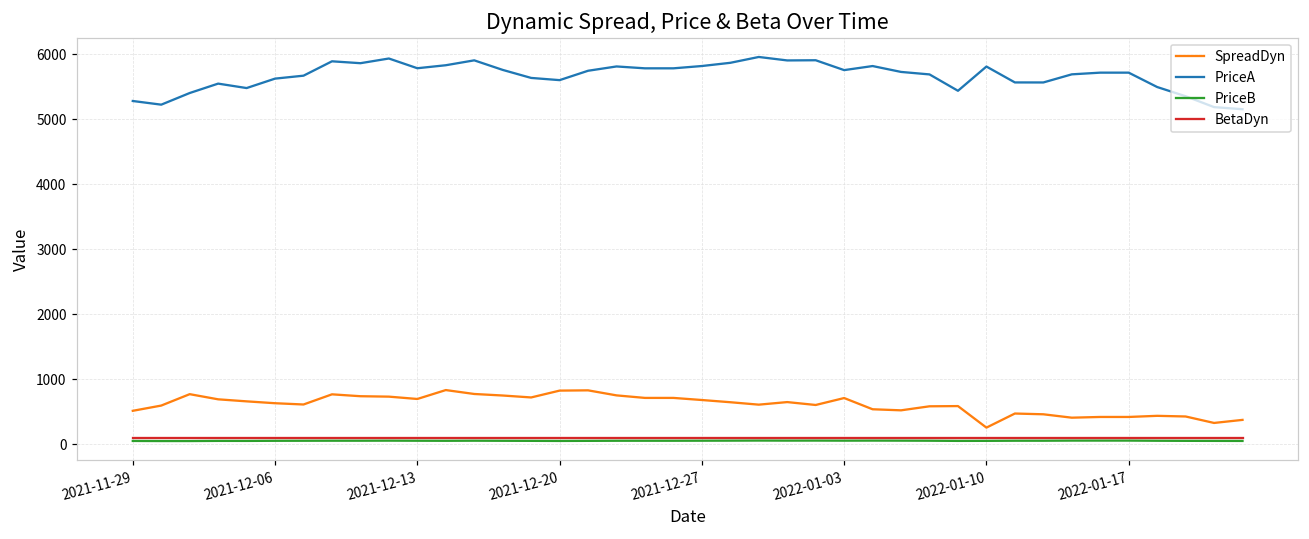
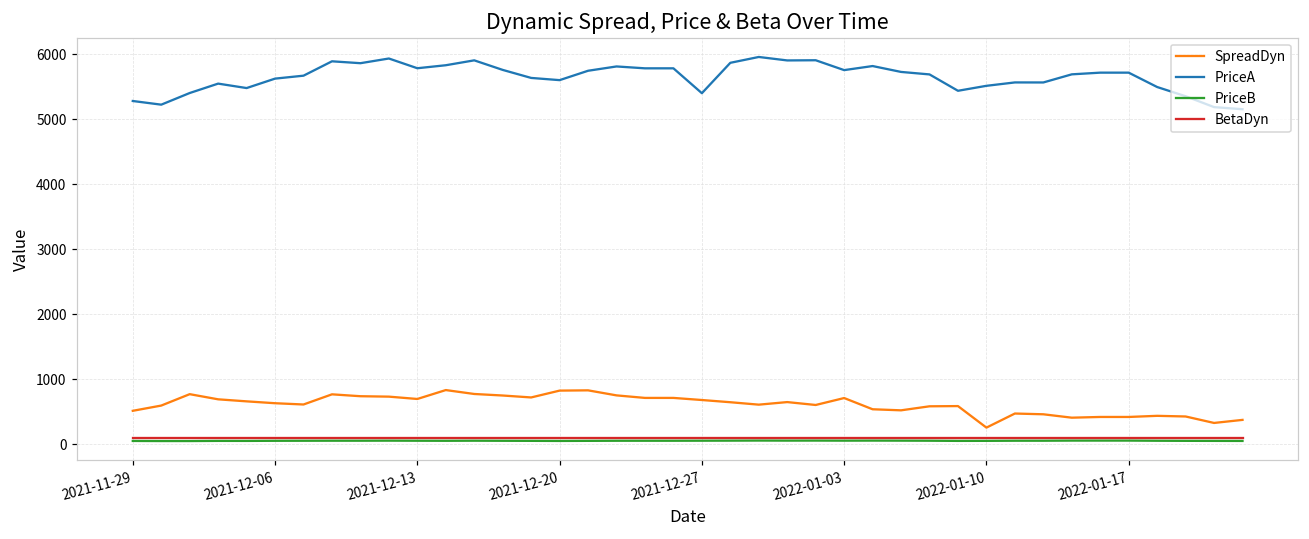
PriceA, 2021-12-27: 5800 -> 5400
PriceA, 2022-01-10: 5800 -> 5500
